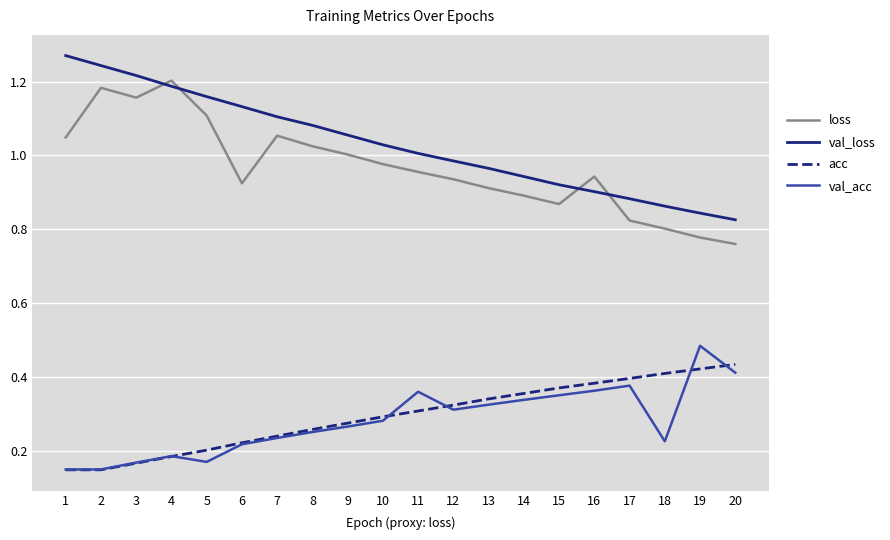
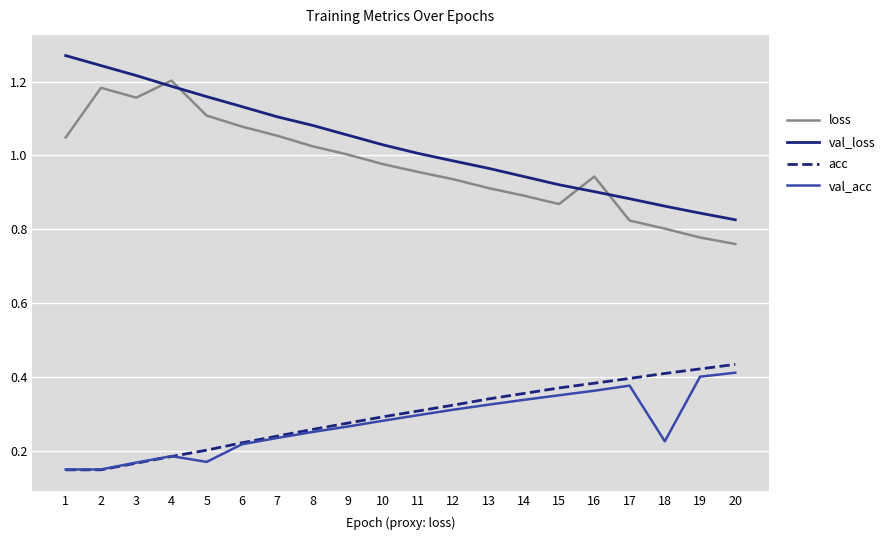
loss, 6: 0.92 -> 1.08
val_acc, 11: 0.36 -> 0.30
val_acc, 19: 0.48 -> 0.40
